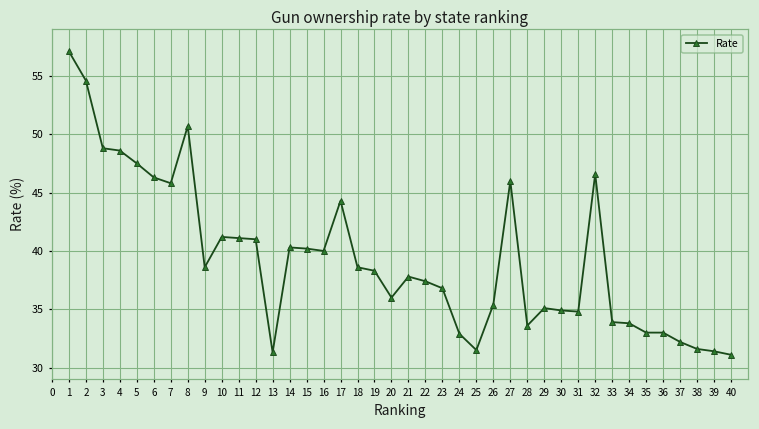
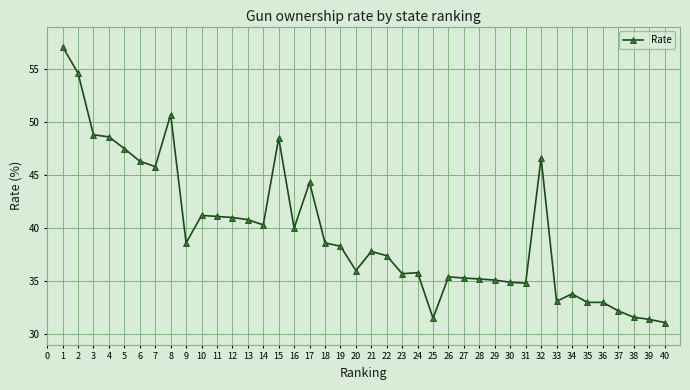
13: 31.3 -> 40.8
15: 40.2 -> 48.5
23: 36.8 -> 35.7
24: 32.9 -> 35.8
27: 46.0 -> 35.3
28: 33.6 -> 35.2
33: 33.9 -> 33.1
